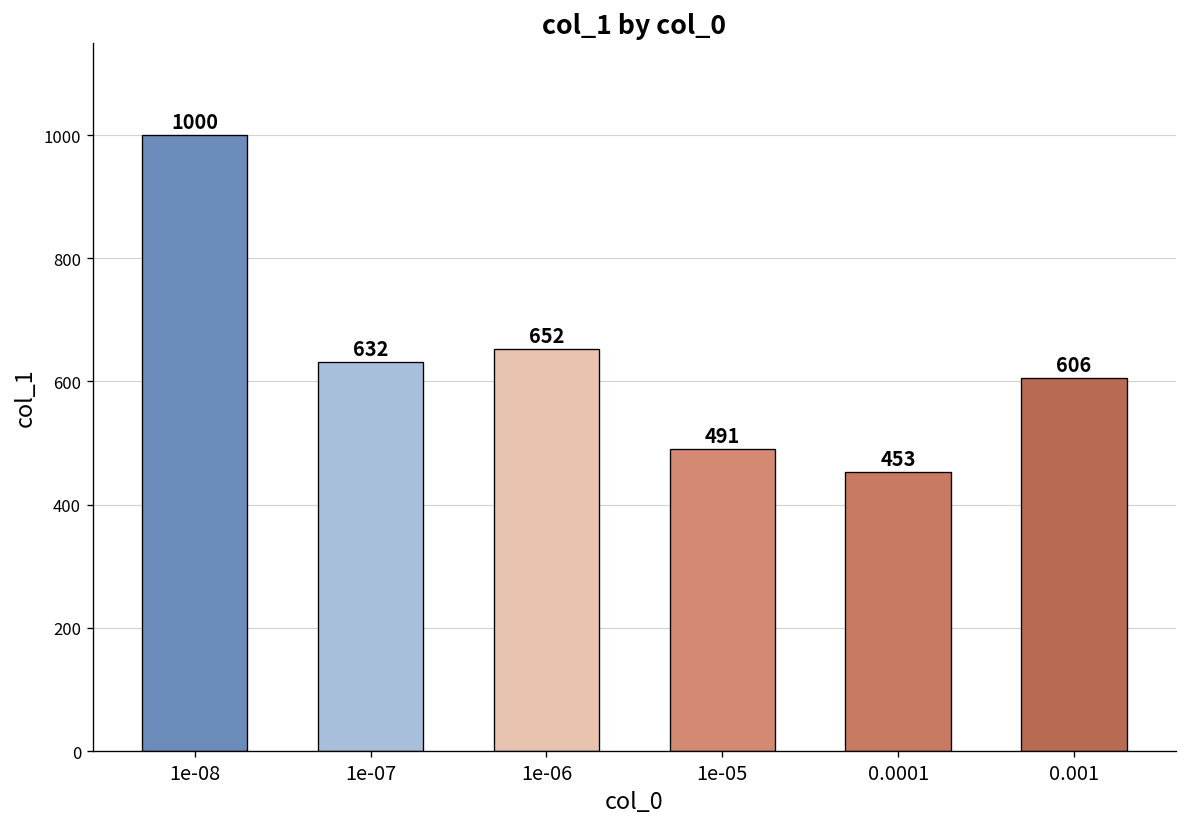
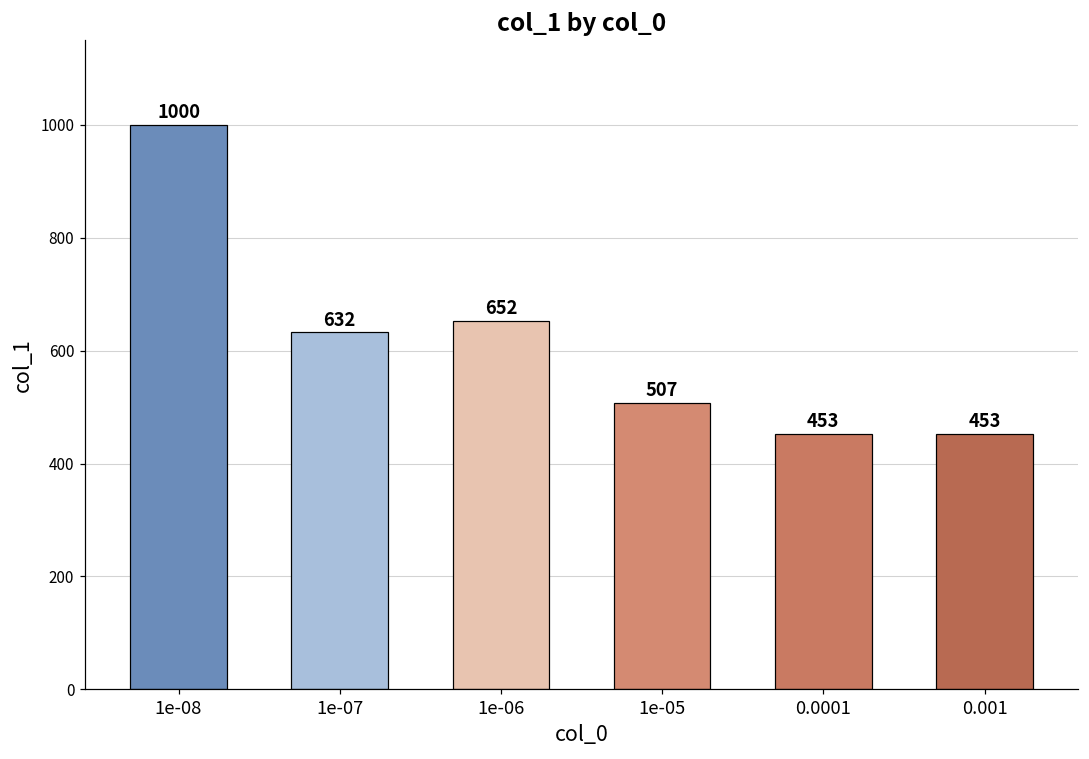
1e-05: 491 -> 507
0.001: 606 -> 453
